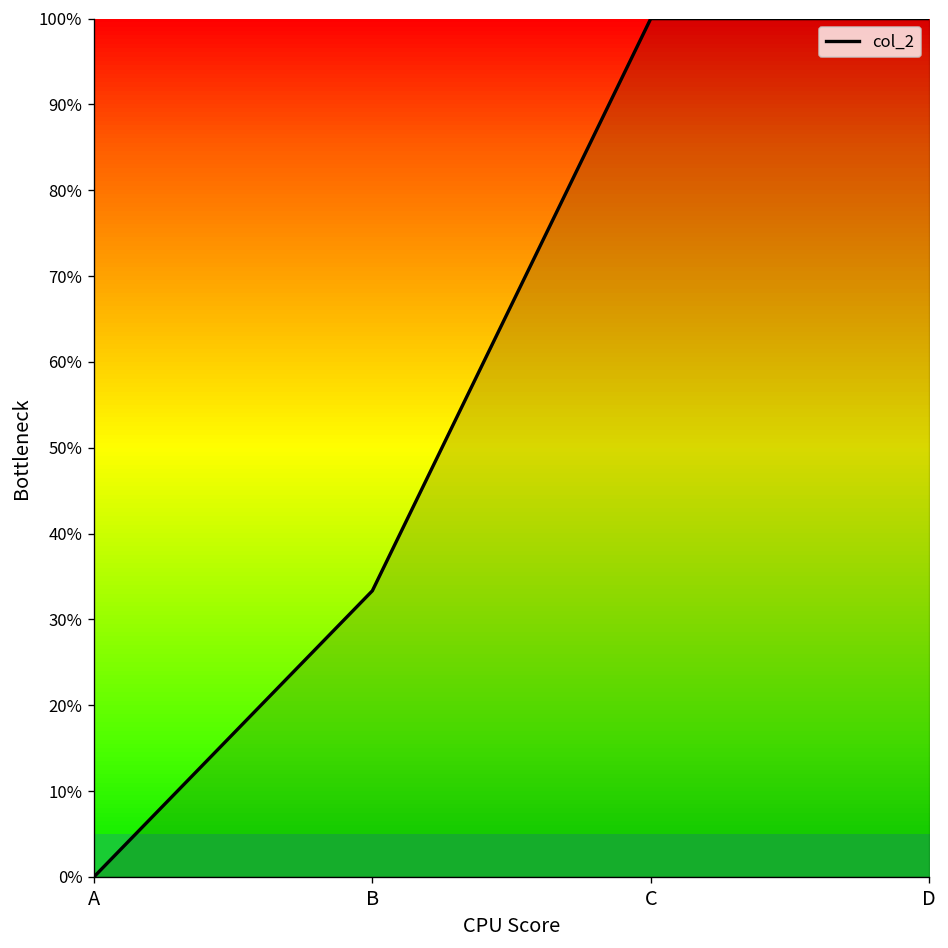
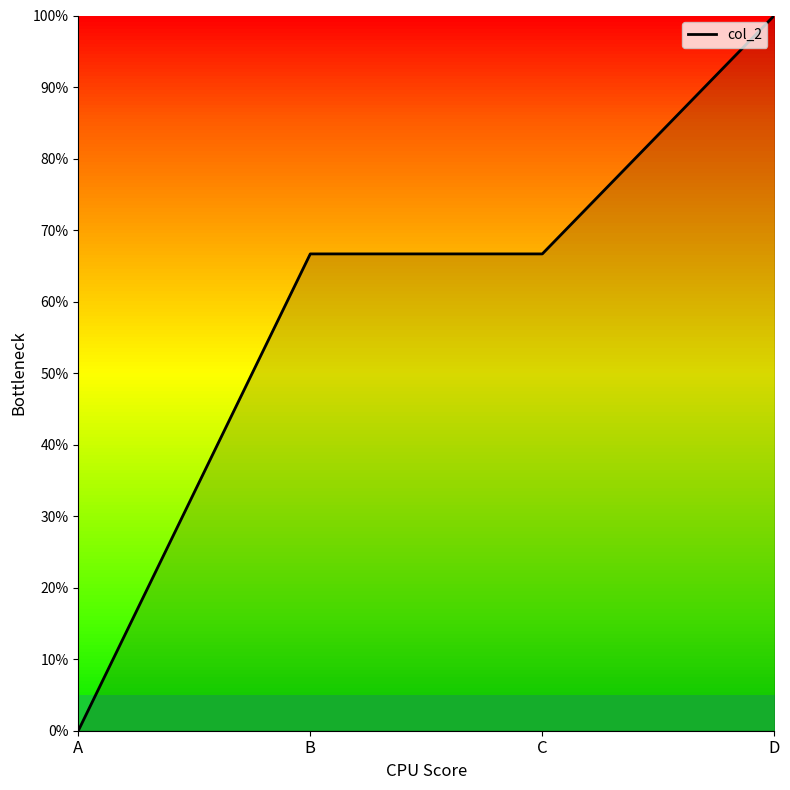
B: 33% -> 67%
C: 100% -> 67%
